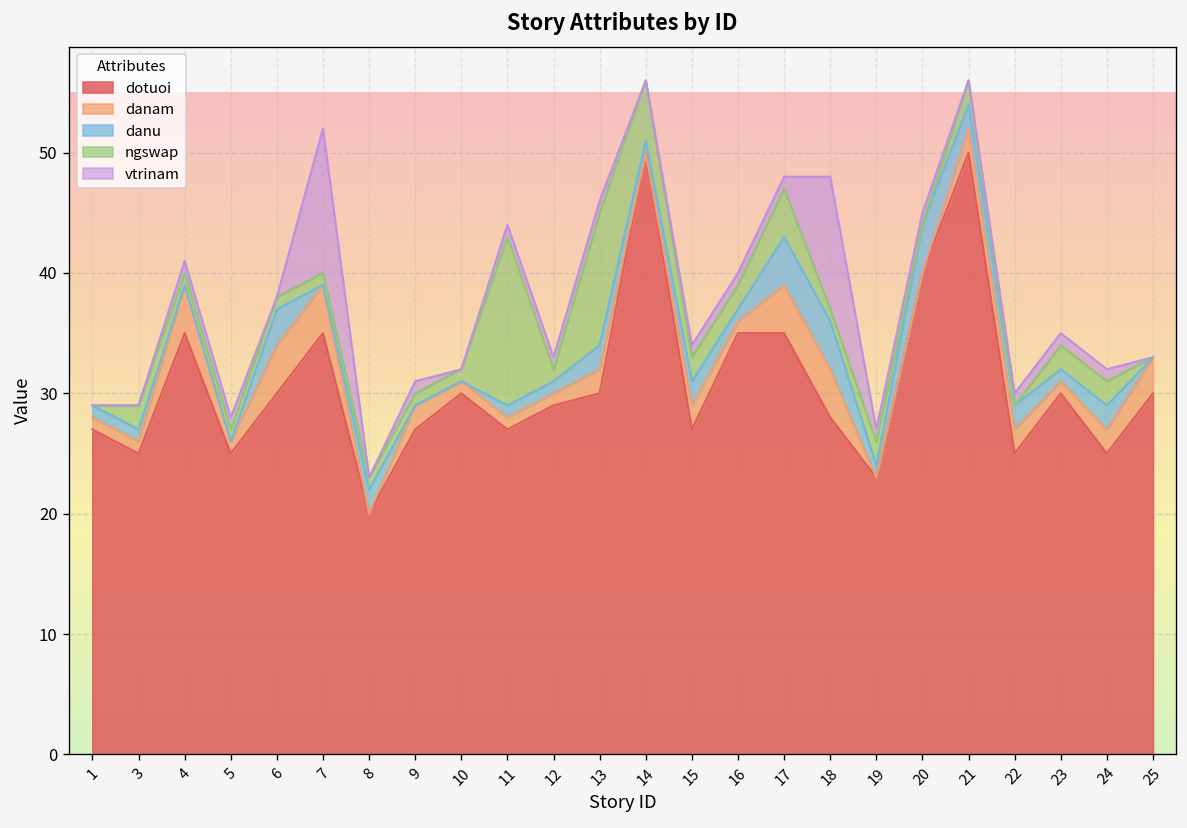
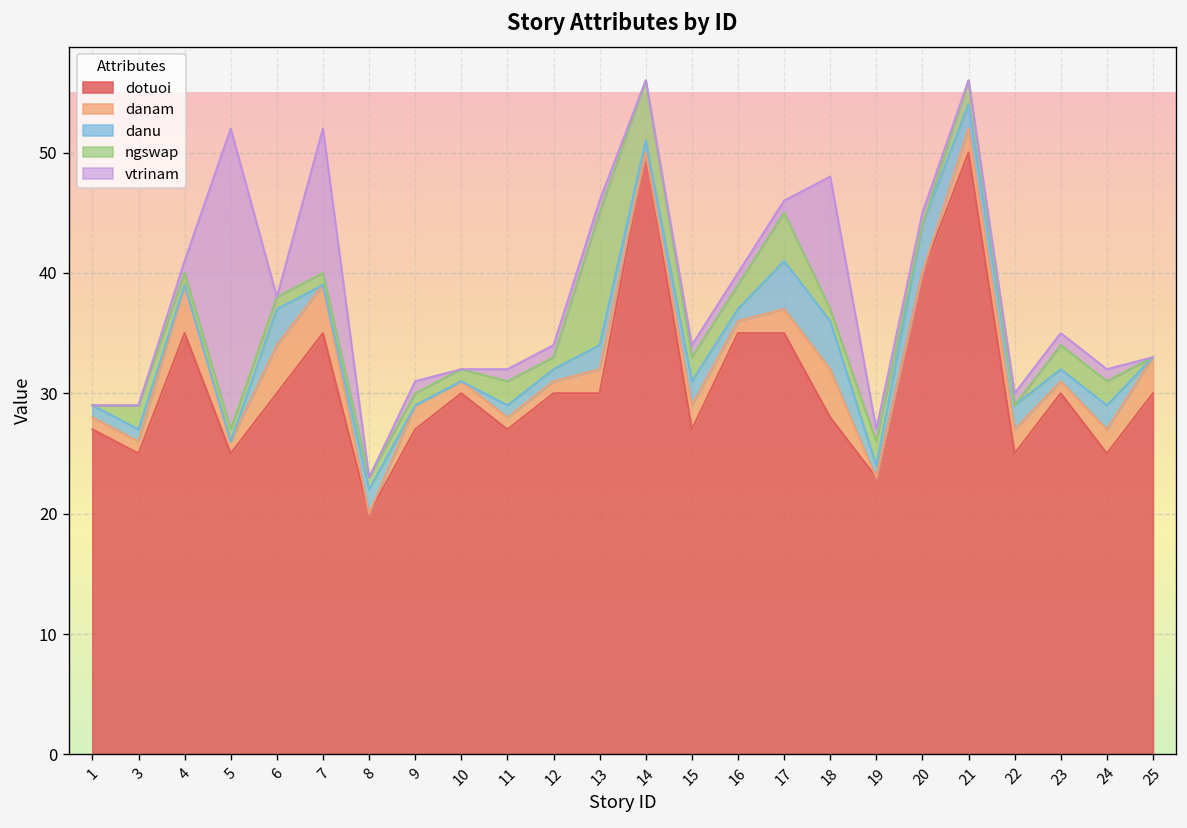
vtrinam, 5: 1 -> 25
ngswap, 11: 14 -> 2
dotuoi, 12: 29 -> 30
danam, 17: 4 -> 2
